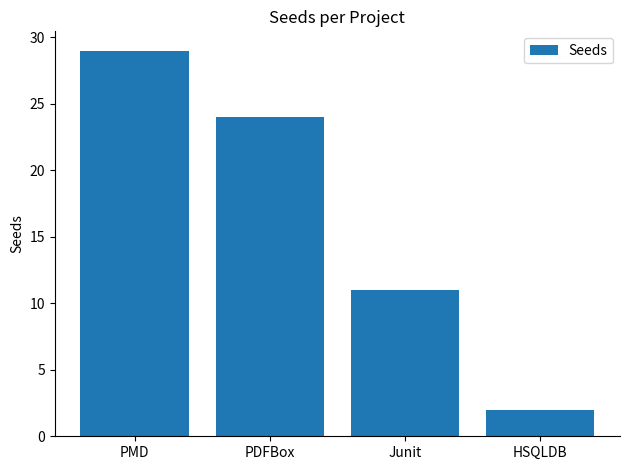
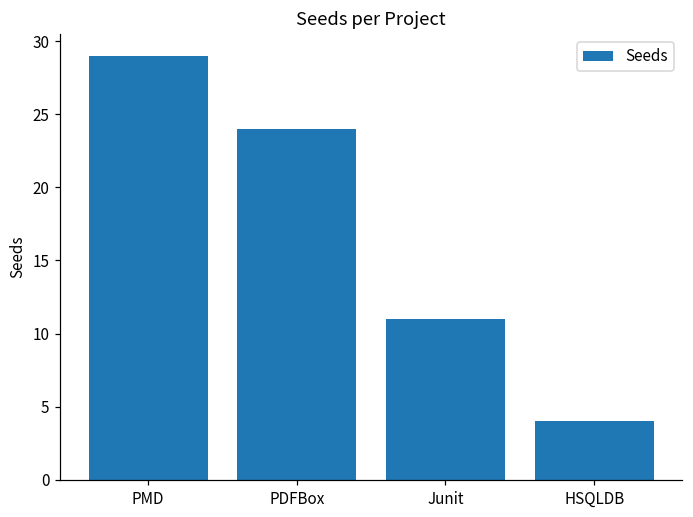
HSQLDB: 2 -> 4
